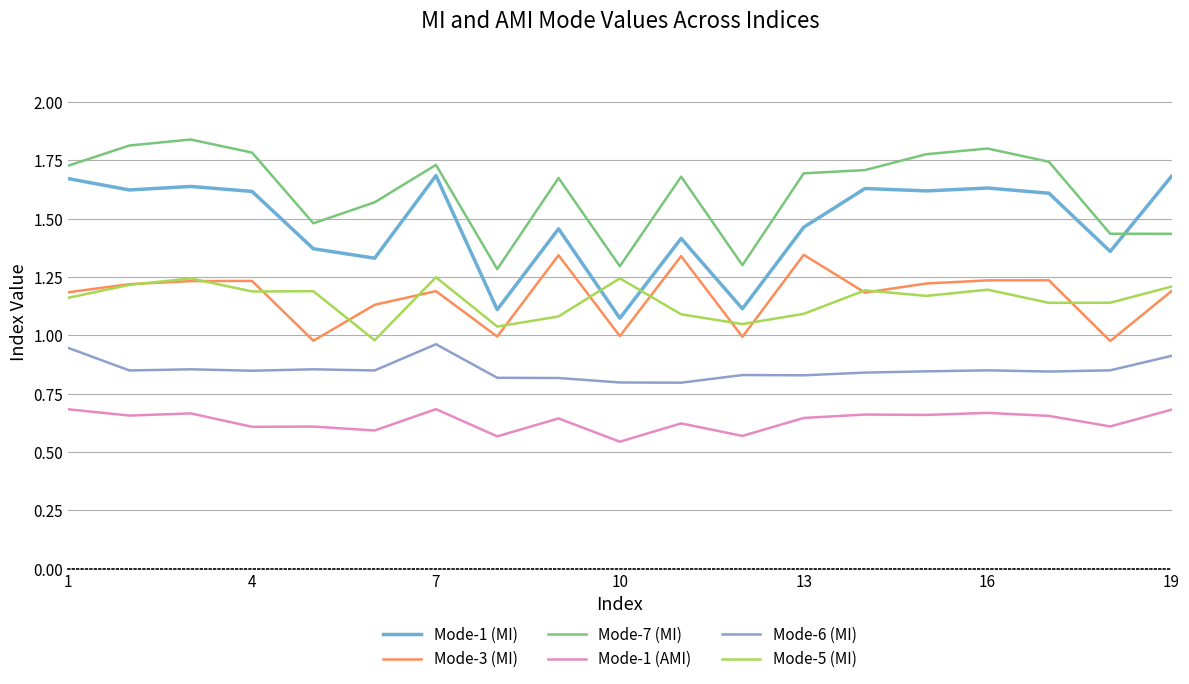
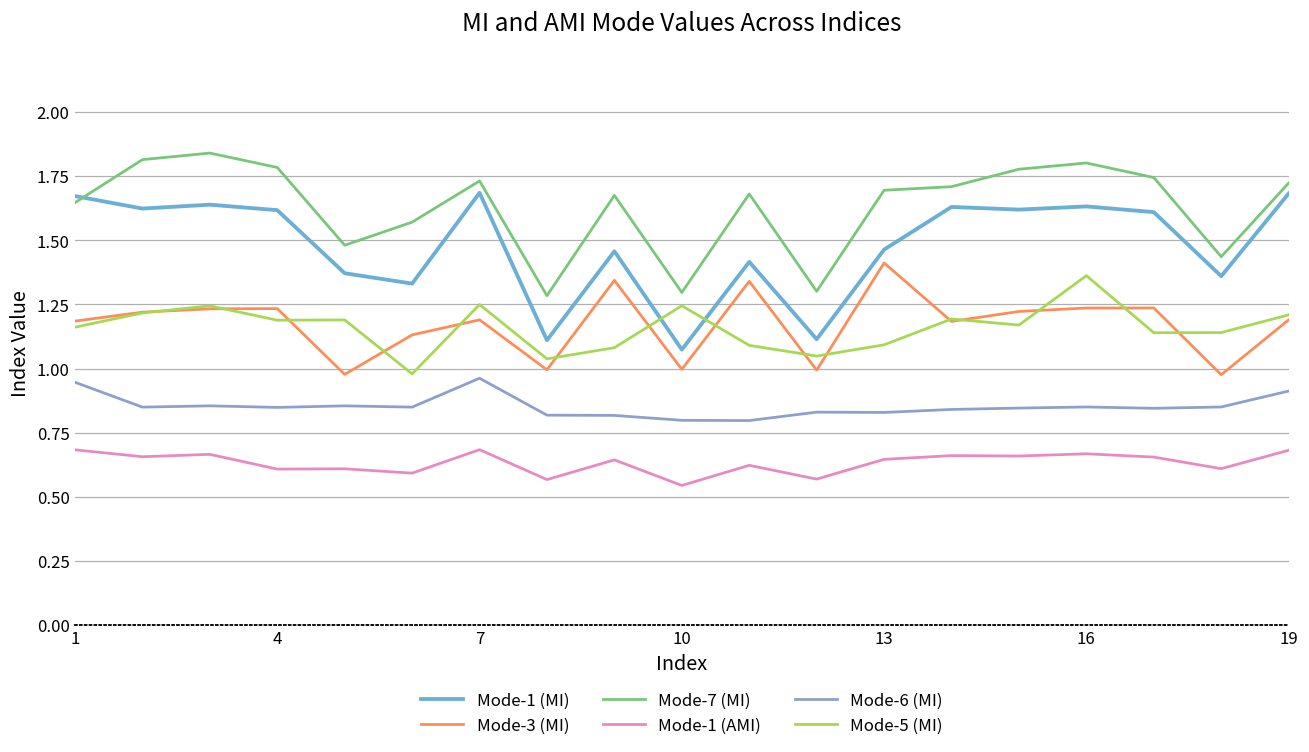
Mode-7 (MI), 1: 1.73 -> 1.65
Mode-3 (MI), 13: 1.35 -> 1.41
Mode-5 (MI), 16: 1.20 -> 1.36
Mode-7 (MI), 19: 1.44 -> 1.72
